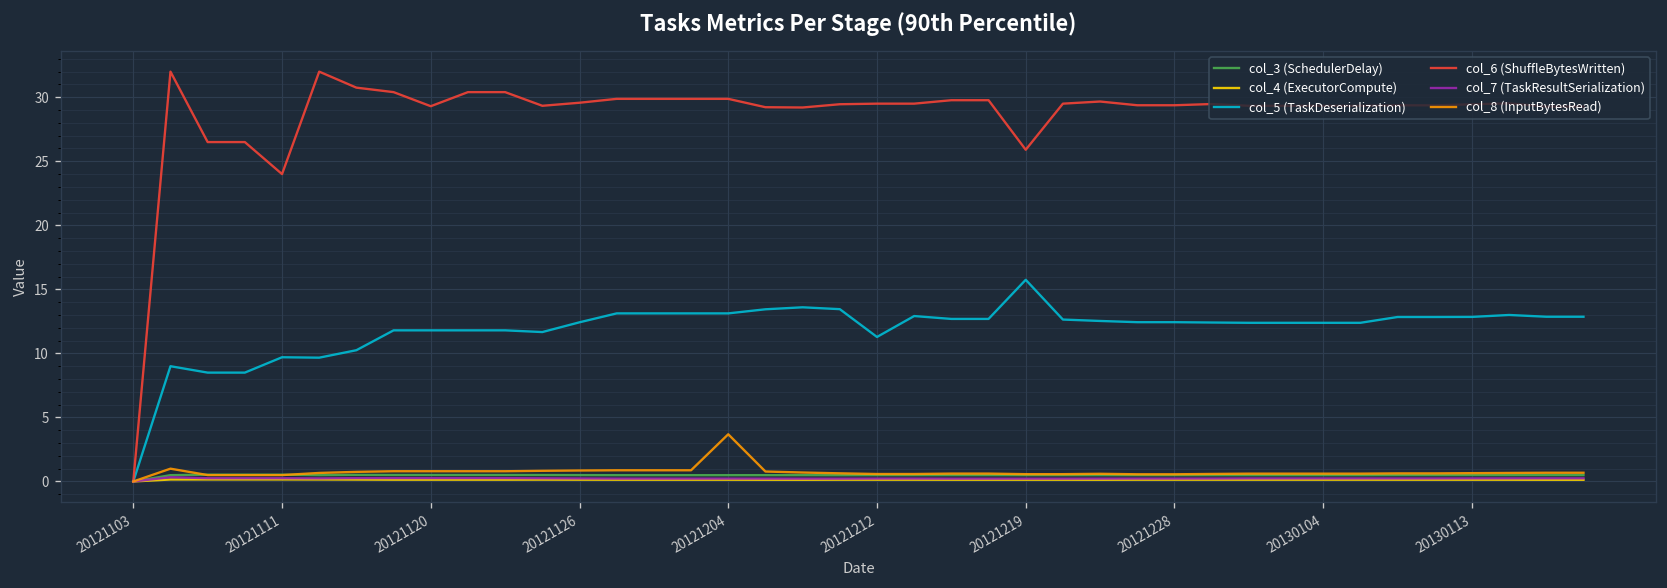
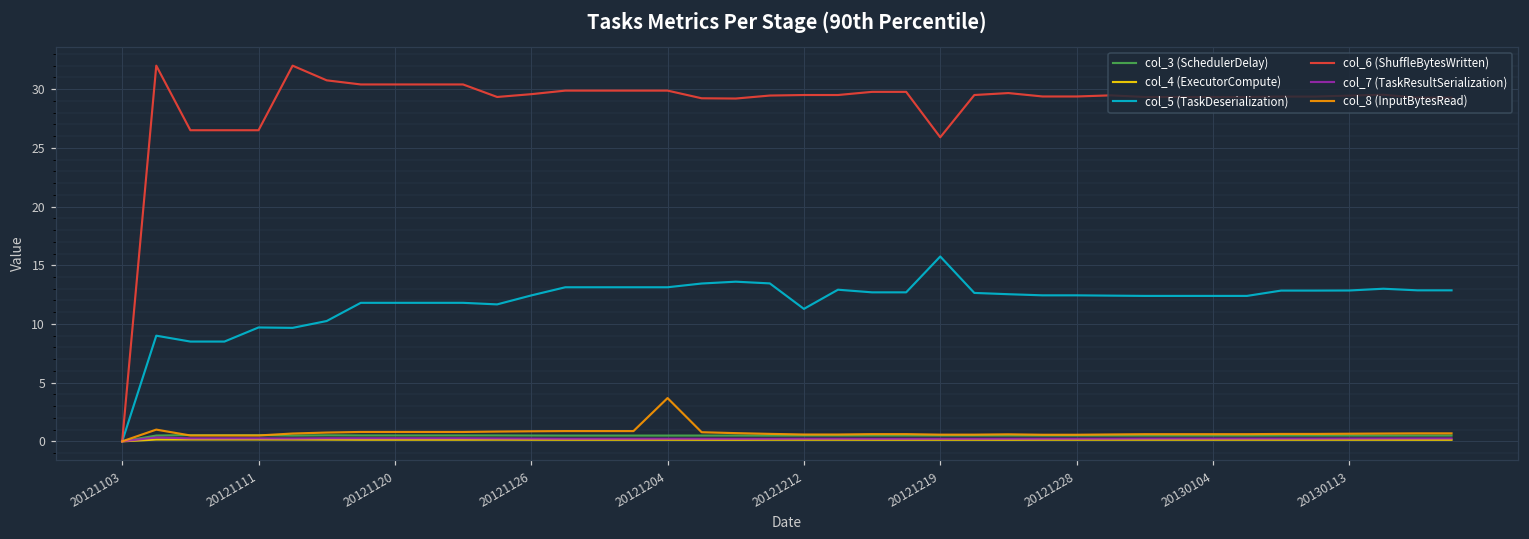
col_6 (ShuffleBytesWritten), 20121111: 24.0 -> 26.5
col_6 (ShuffleBytesWritten), 20121120: 29.3 -> 30.4
